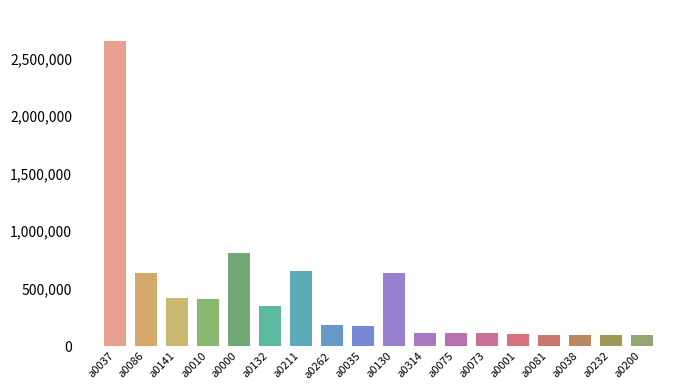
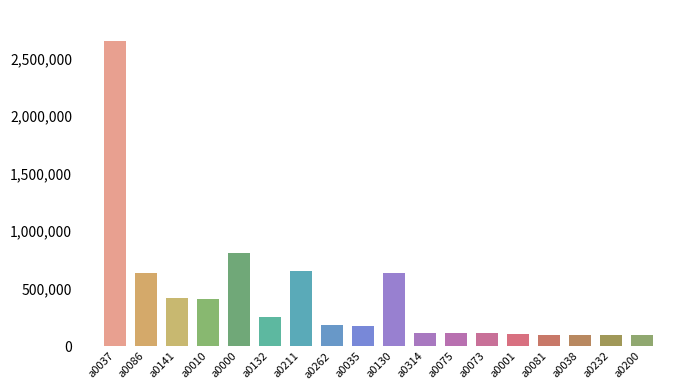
a0132: 350,000 -> 250,000
